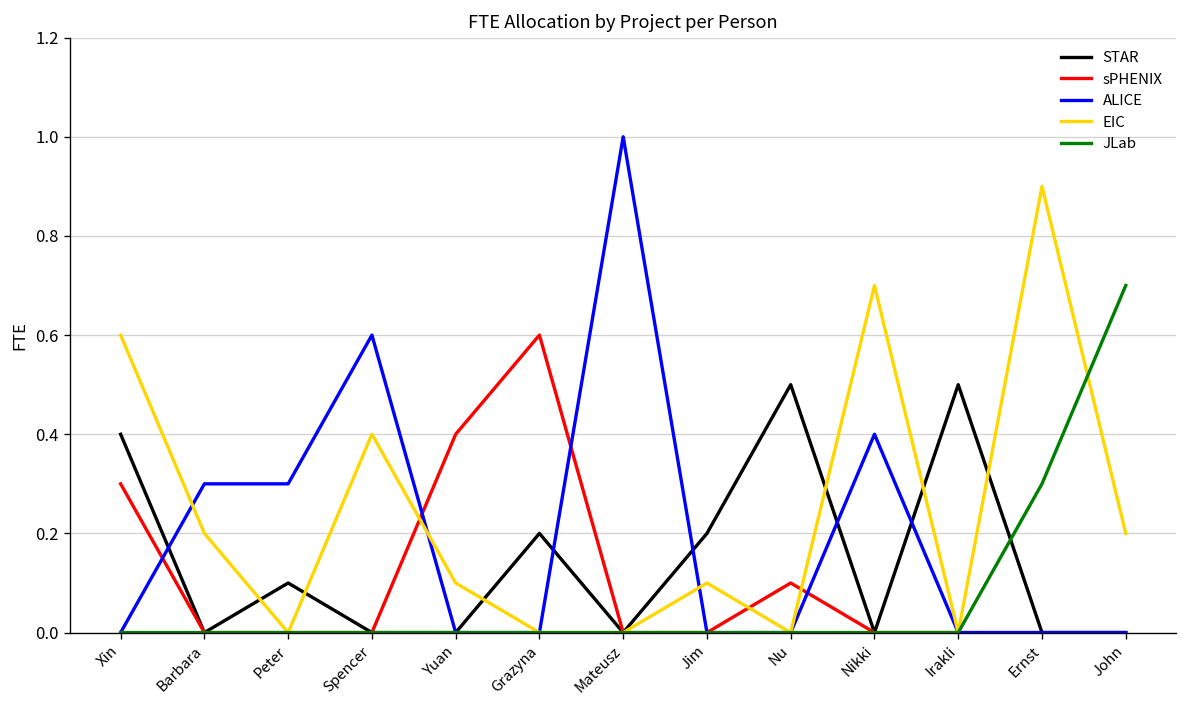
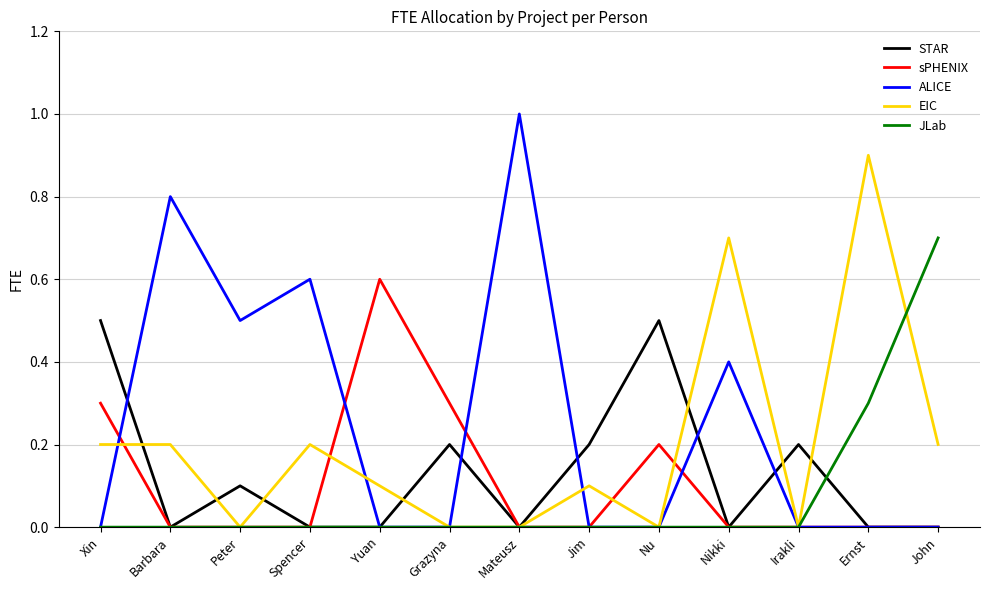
STAR, Xin: 0.4 -> 0.5
EIC, Xin: 0.6 -> 0.2
ALICE, Barbara: 0.3 -> 0.8
ALICE, Peter: 0.3 -> 0.5
EIC, Spencer: 0.4 -> 0.2
sPHENIX, Yuan: 0.4 -> 0.6
sPHENIX, Grazyna: 0.6 -> 0.3
sPHENIX, Nu: 0.1 -> 0.2
STAR, Irakli: 0.5 -> 0.2
